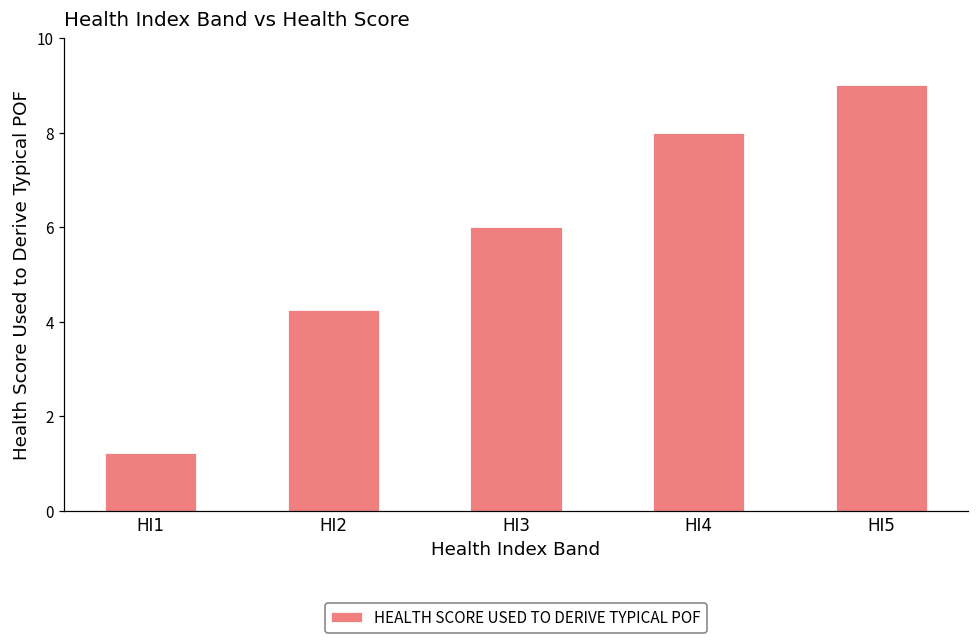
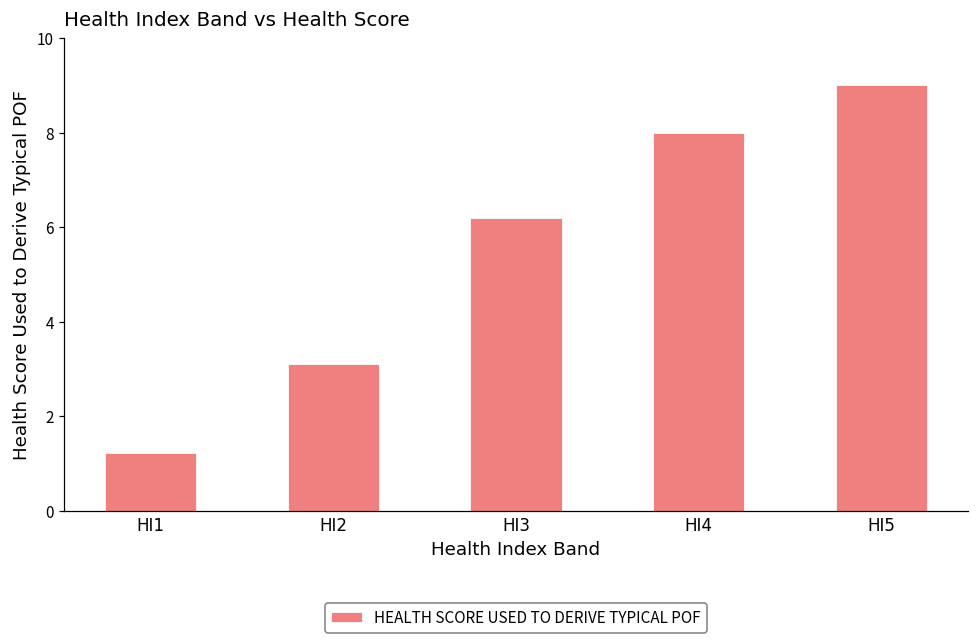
HI2: 4.3 -> 3.1
HI3: 6.0 -> 6.2
